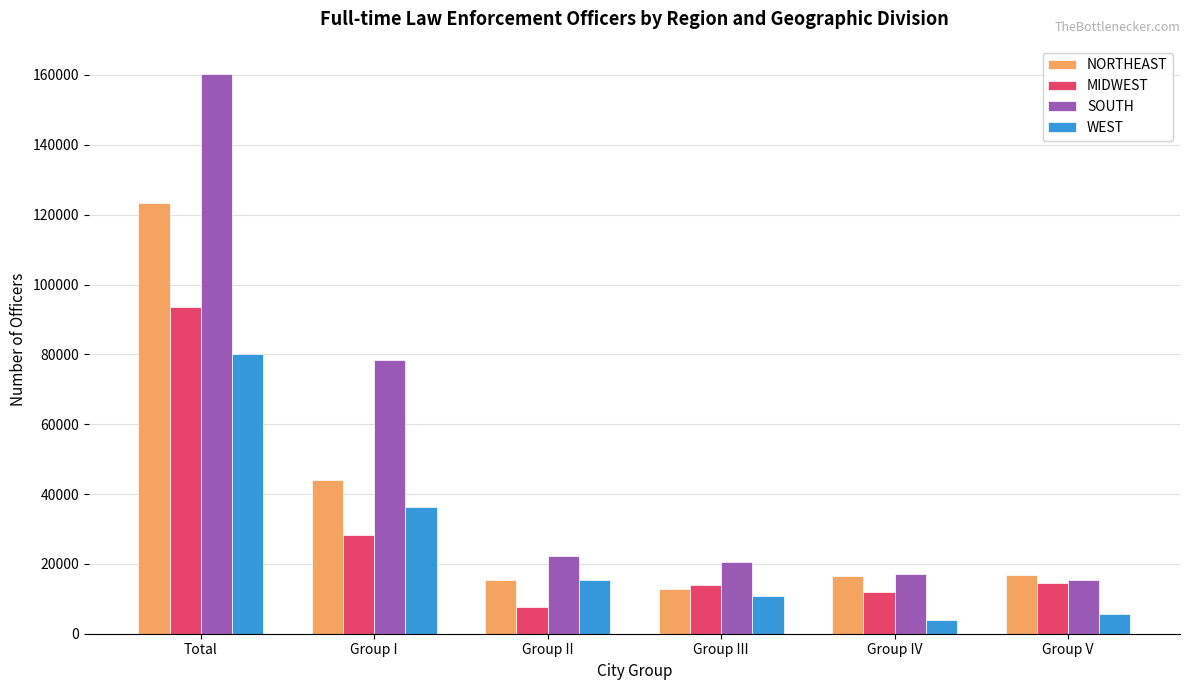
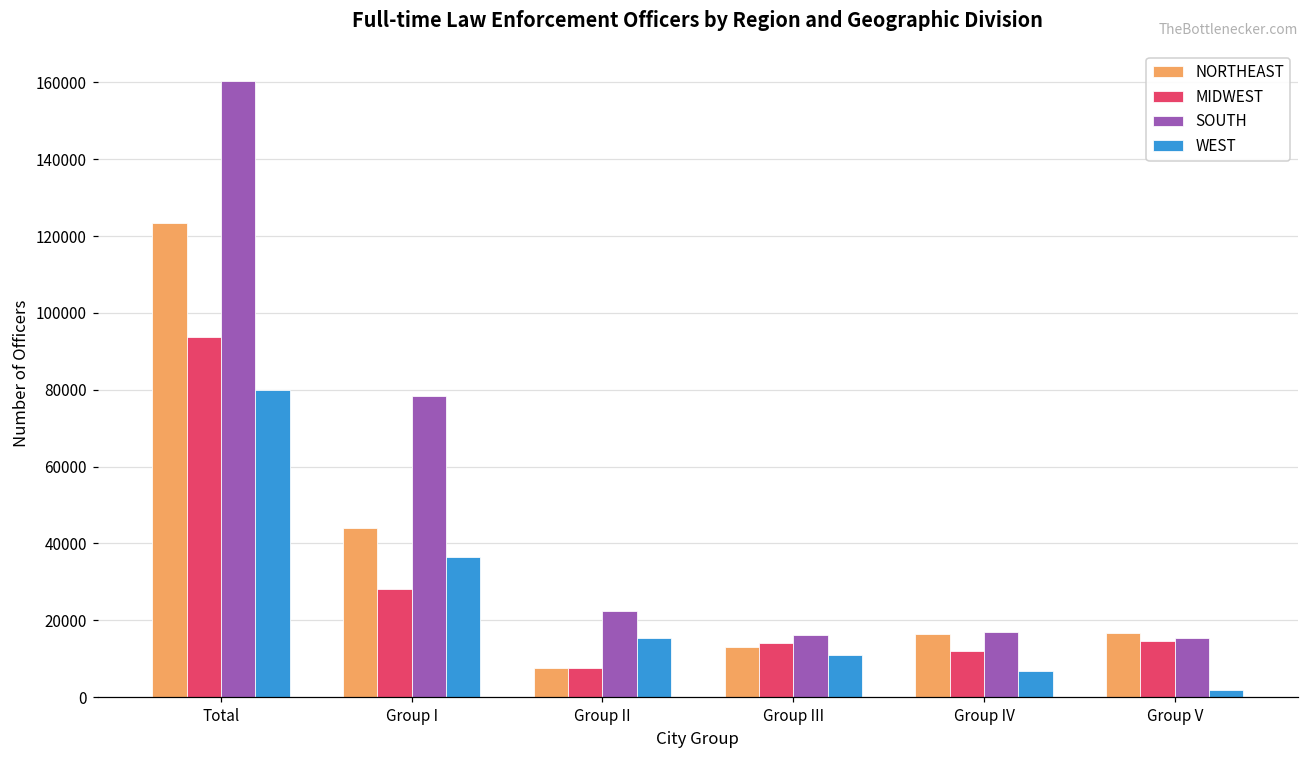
NORTHEAST, Group II: 15000 -> 8000
SOUTH, Group III: 21000 -> 16000
WEST, Group IV: 4000 -> 7000
WEST, Group V: 6000 -> 2000
